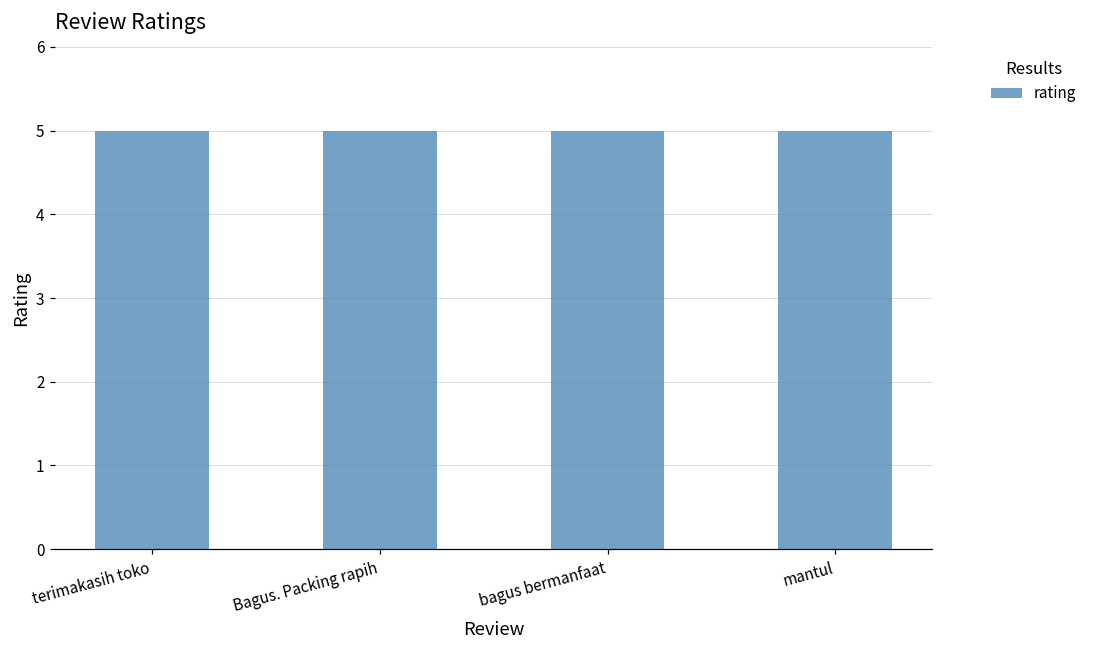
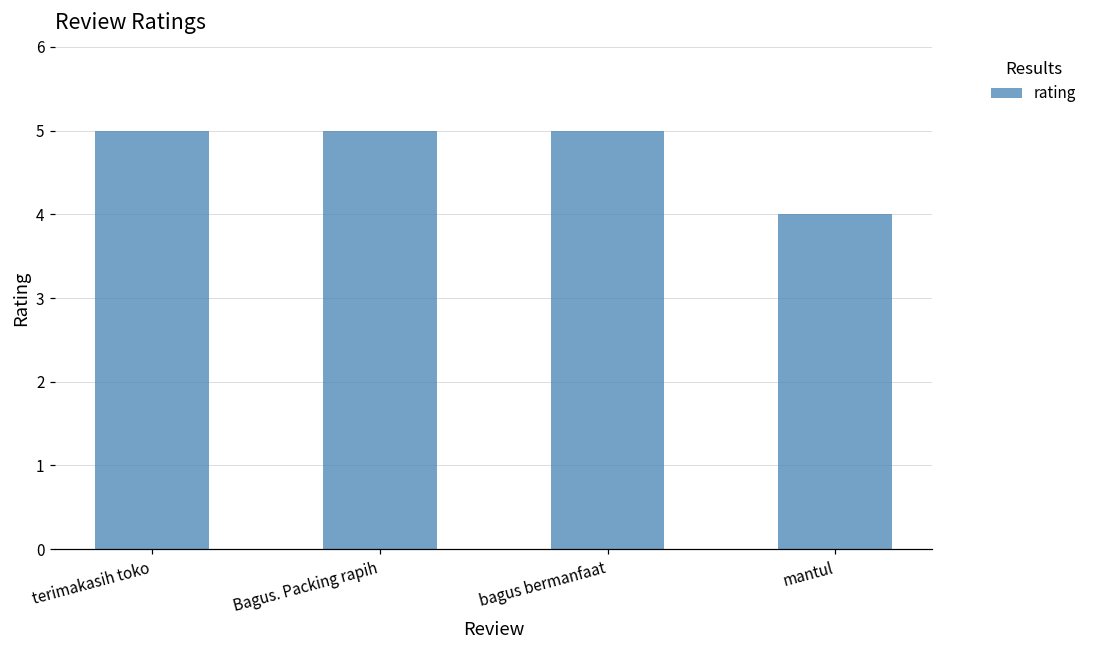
mantul: 5 -> 4
